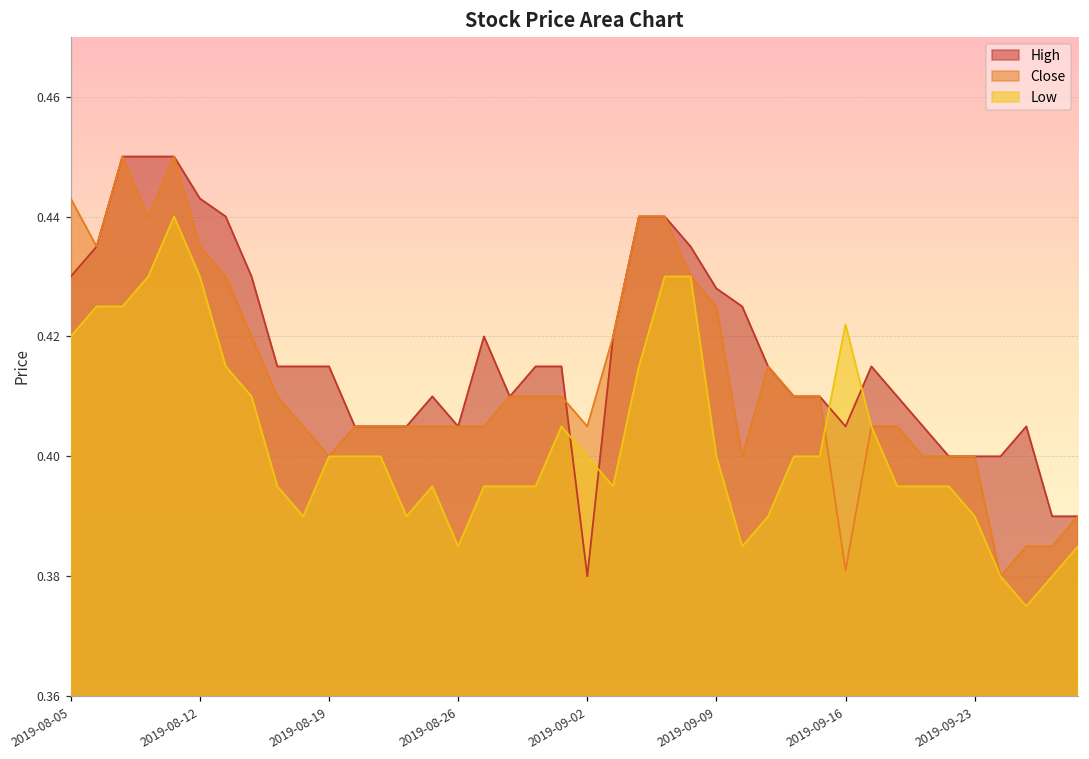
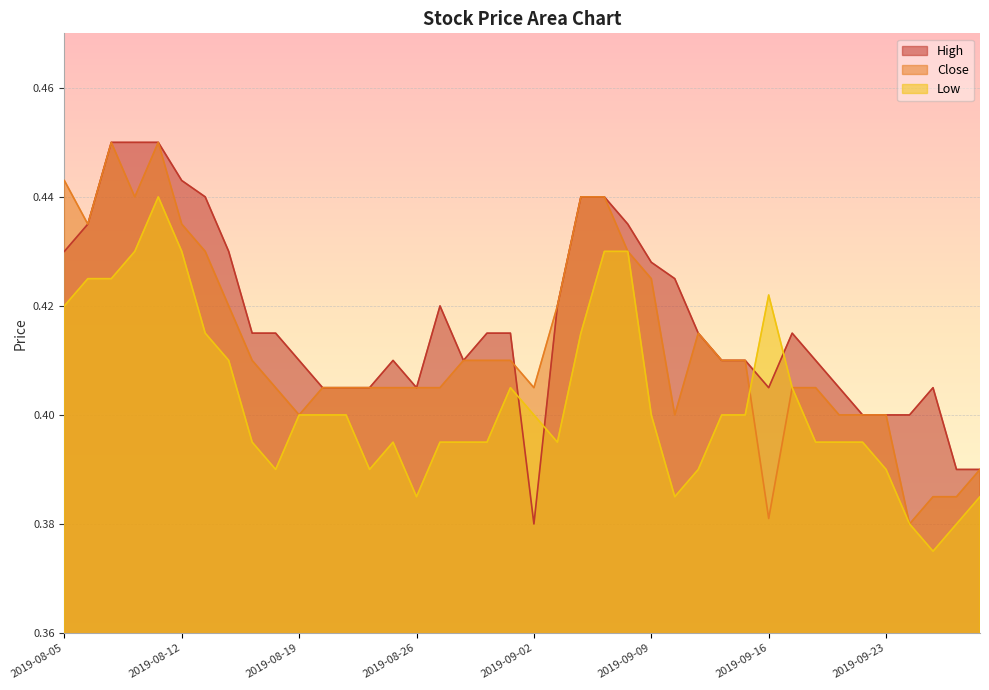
High, 2019-08-19: 0.415 -> 0.410
